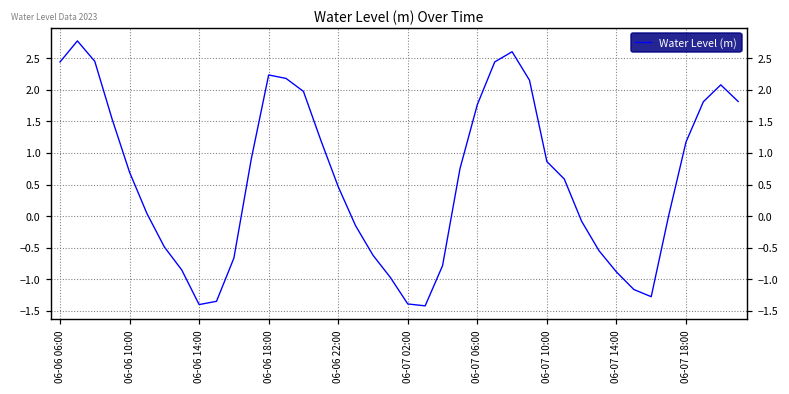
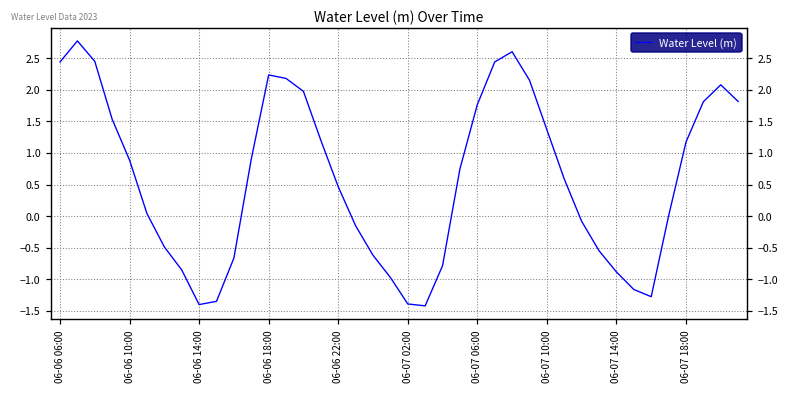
06-06 10:00: 0.7 -> 0.9
06-07 10:00: 0.9 -> 1.4
